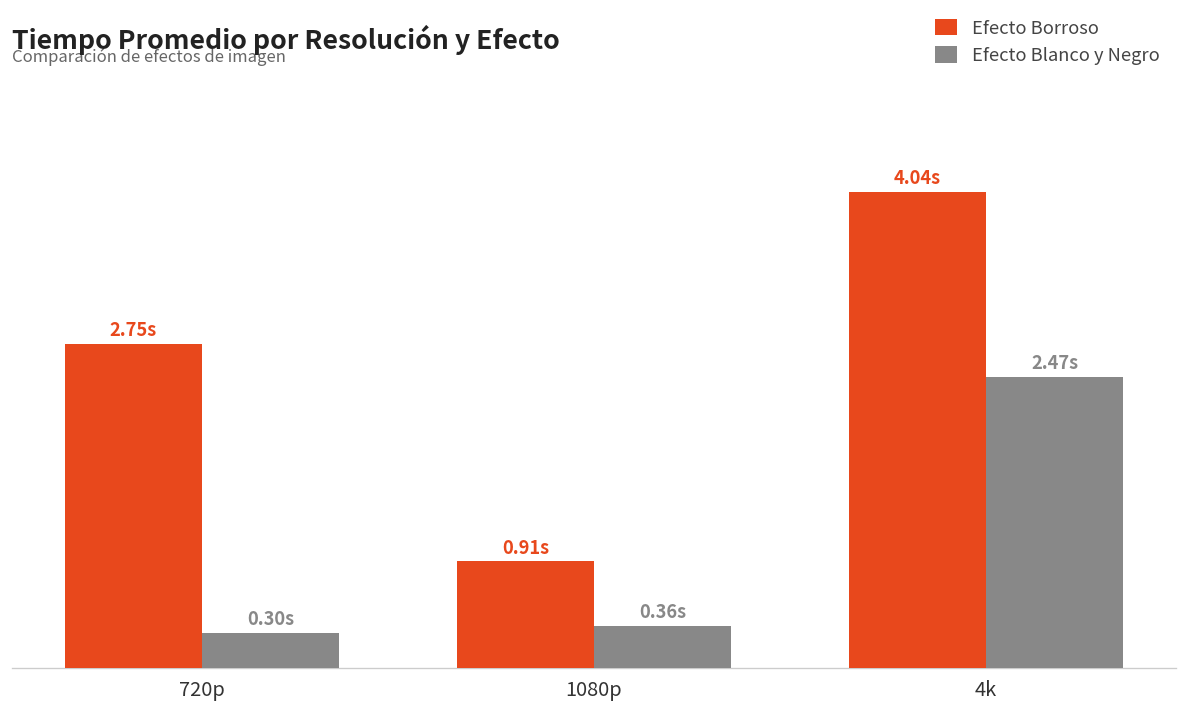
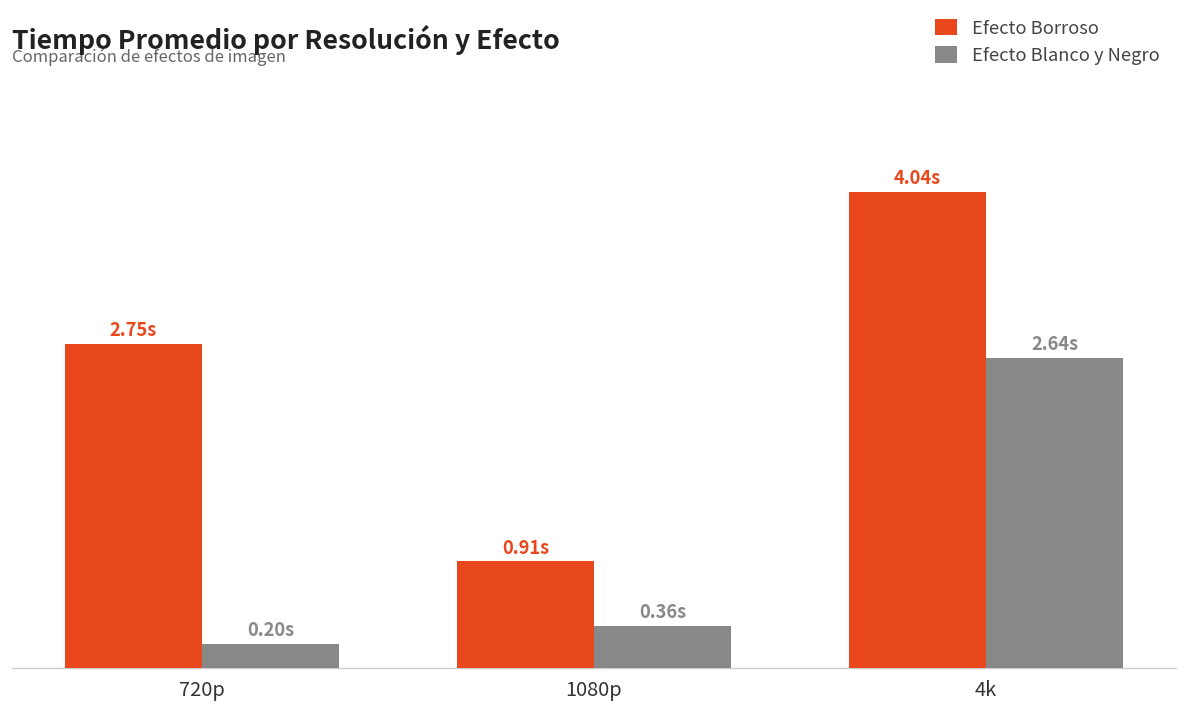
Efecto Blanco y Negro, 720p: 0.30s -> 0.20s
Efecto Blanco y Negro, 4k: 2.47s -> 2.64s
